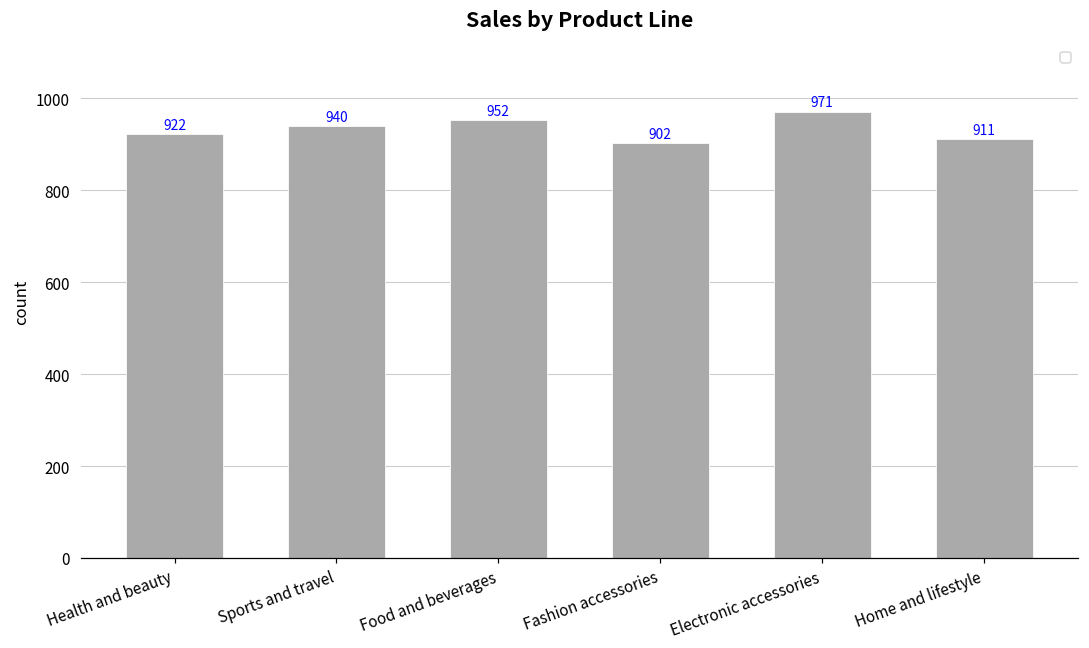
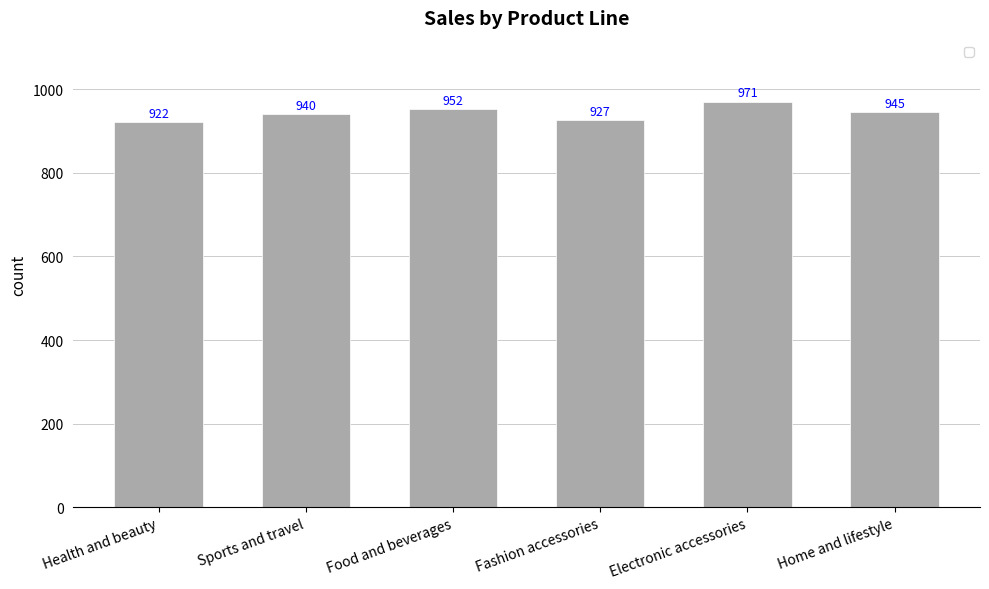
Fashion accessories: 902 -> 927
Home and lifestyle: 911 -> 945
